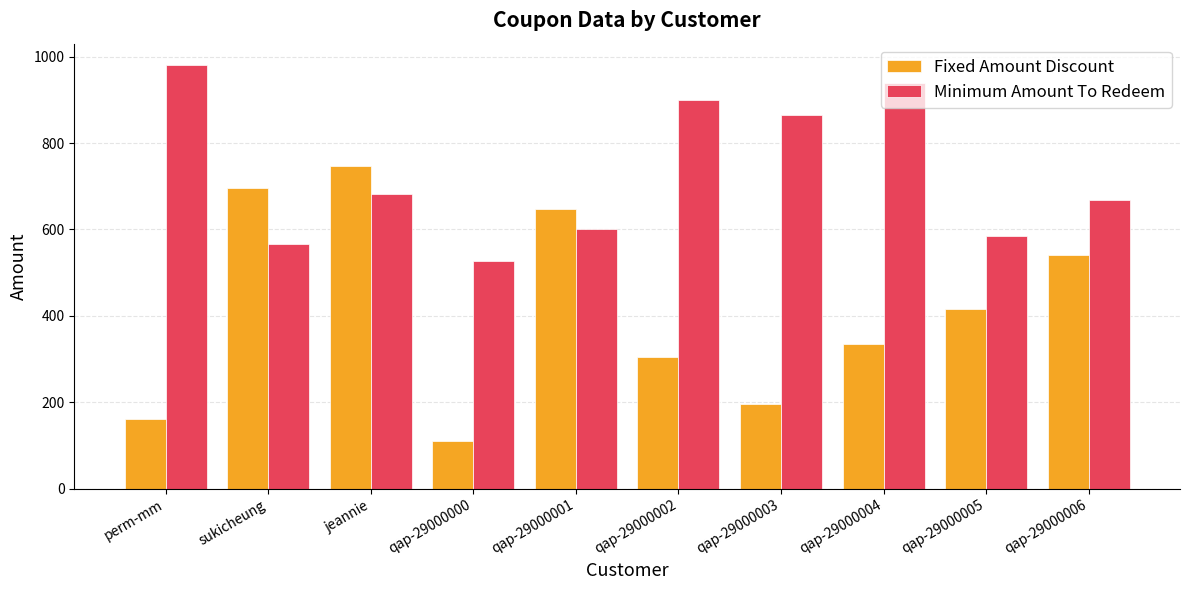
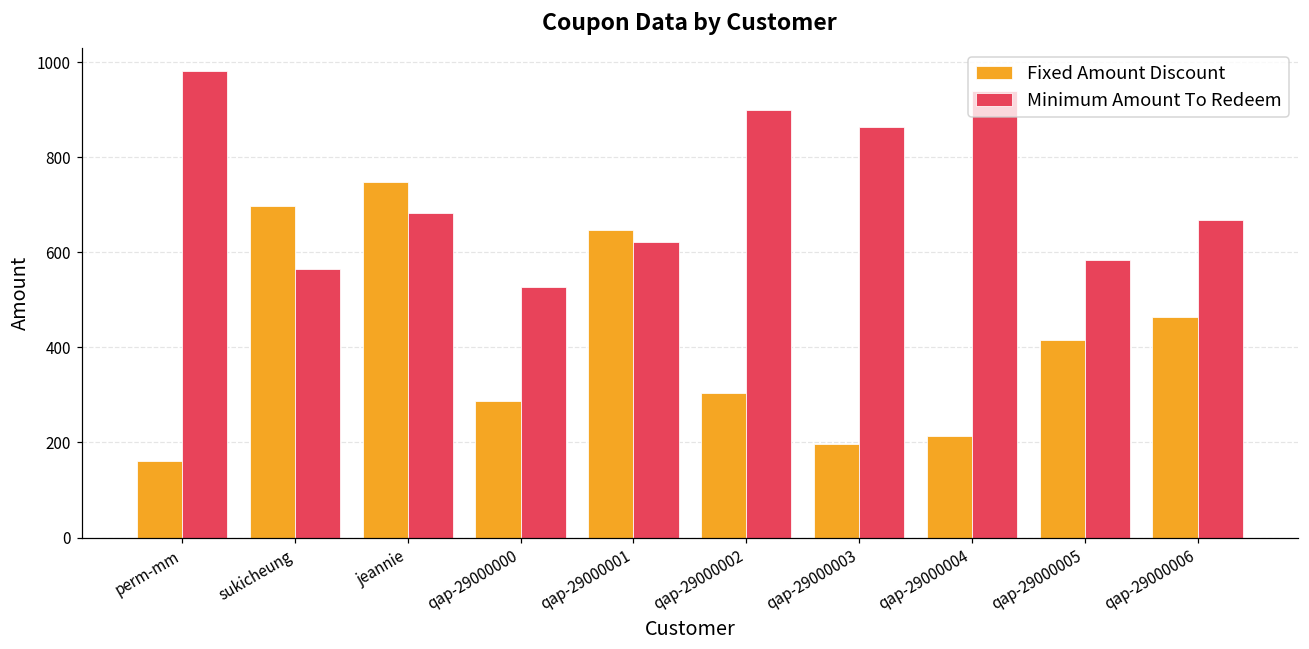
Fixed Amount Discount, qap-29000000: 110 -> 290
Minimum Amount To Redeem, qap-29000001: 600 -> 620
Fixed Amount Discount, qap-29000004: 340 -> 210
Fixed Amount Discount, qap-29000006: 540 -> 470
